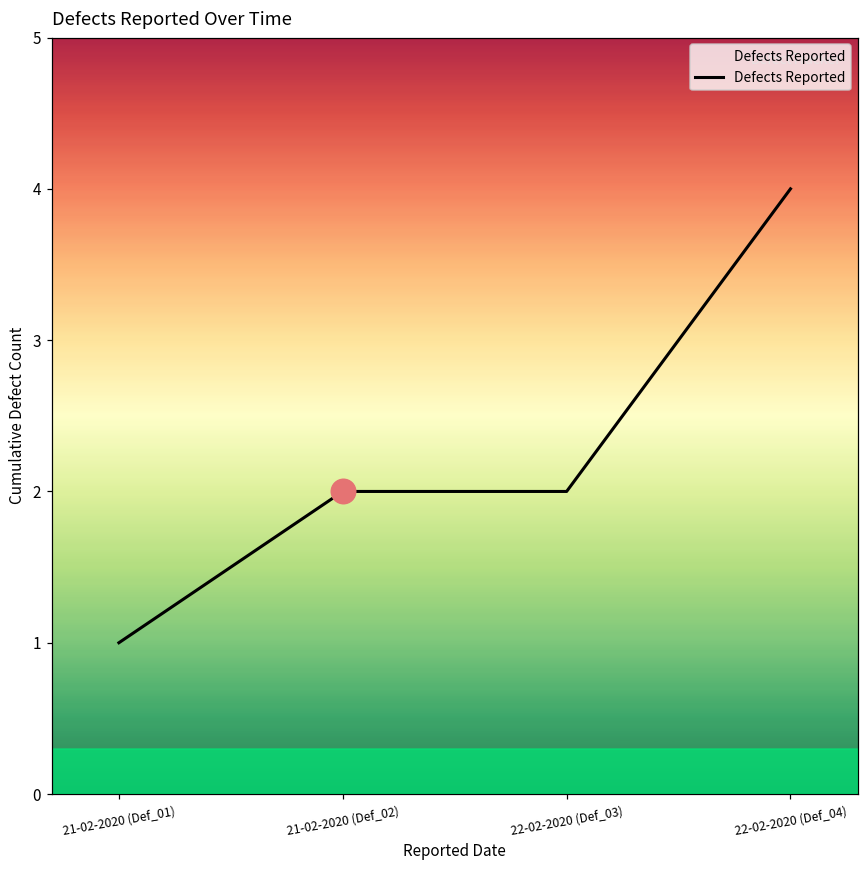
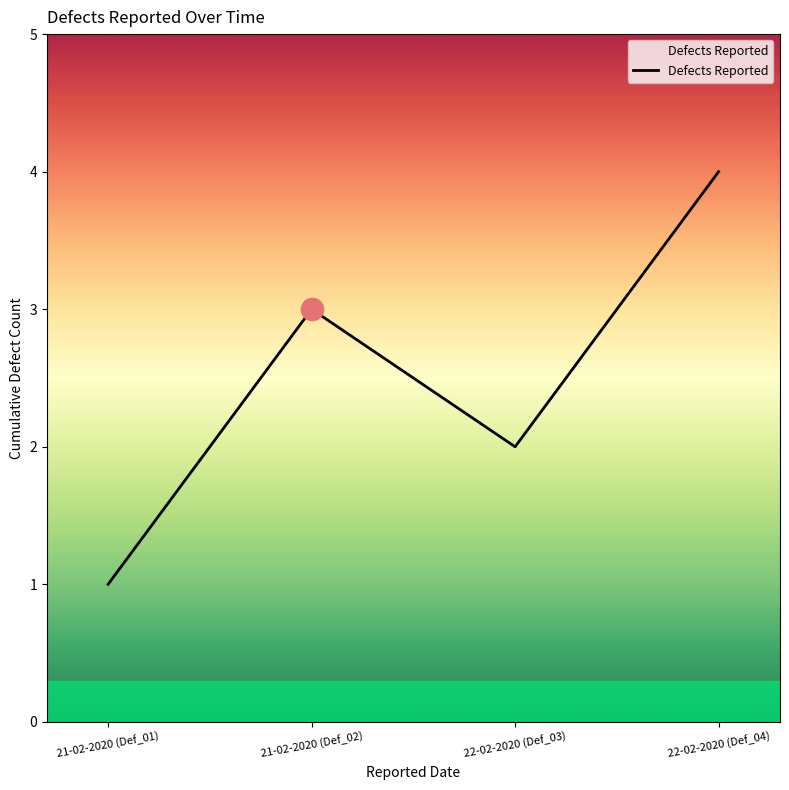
Defects Reported, 21-02-2020 (Def_02): 2 -> 3
